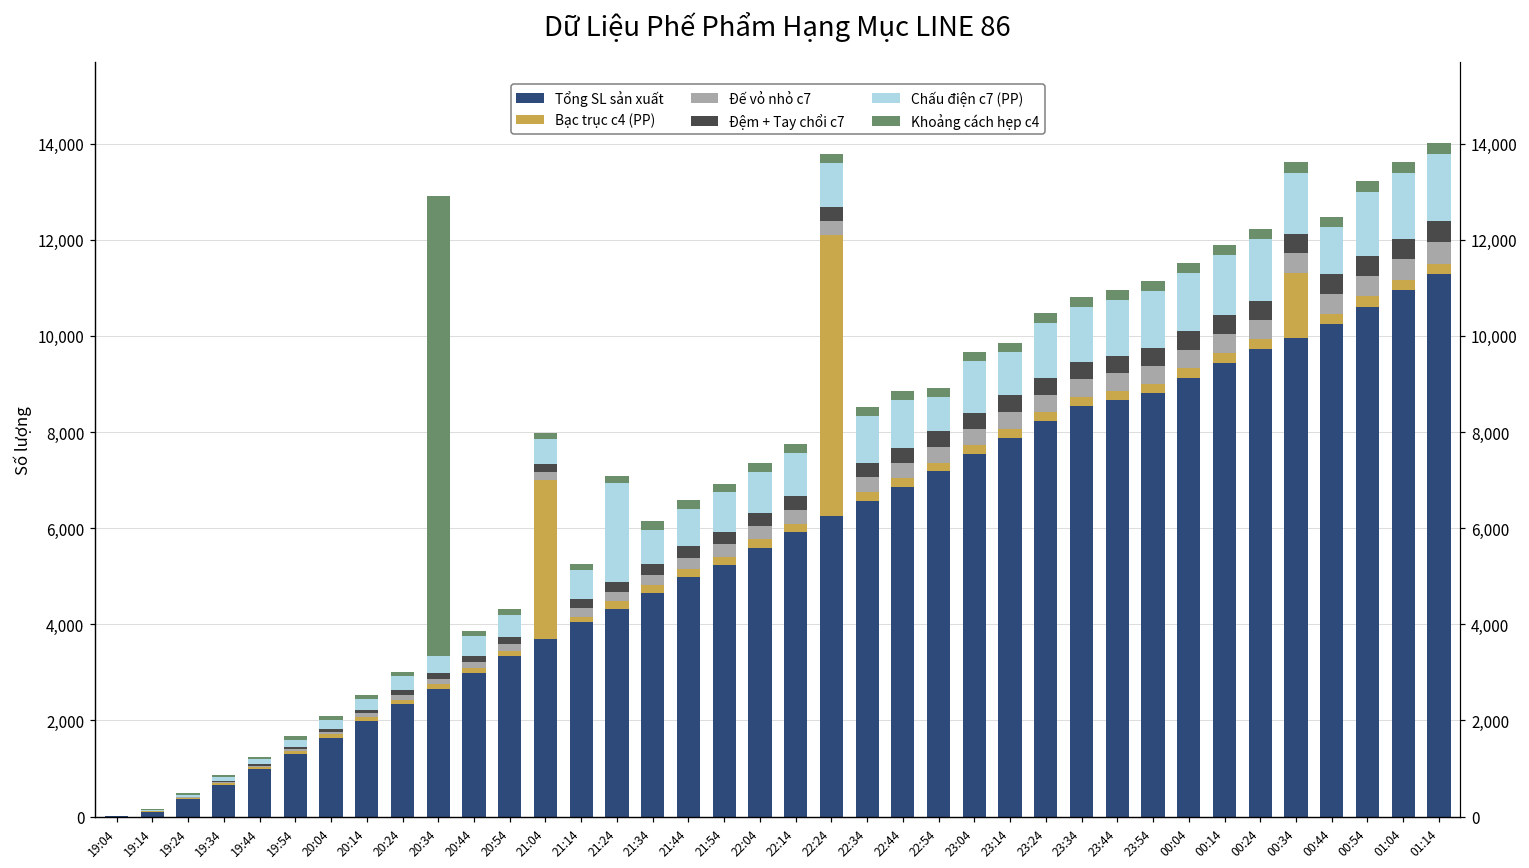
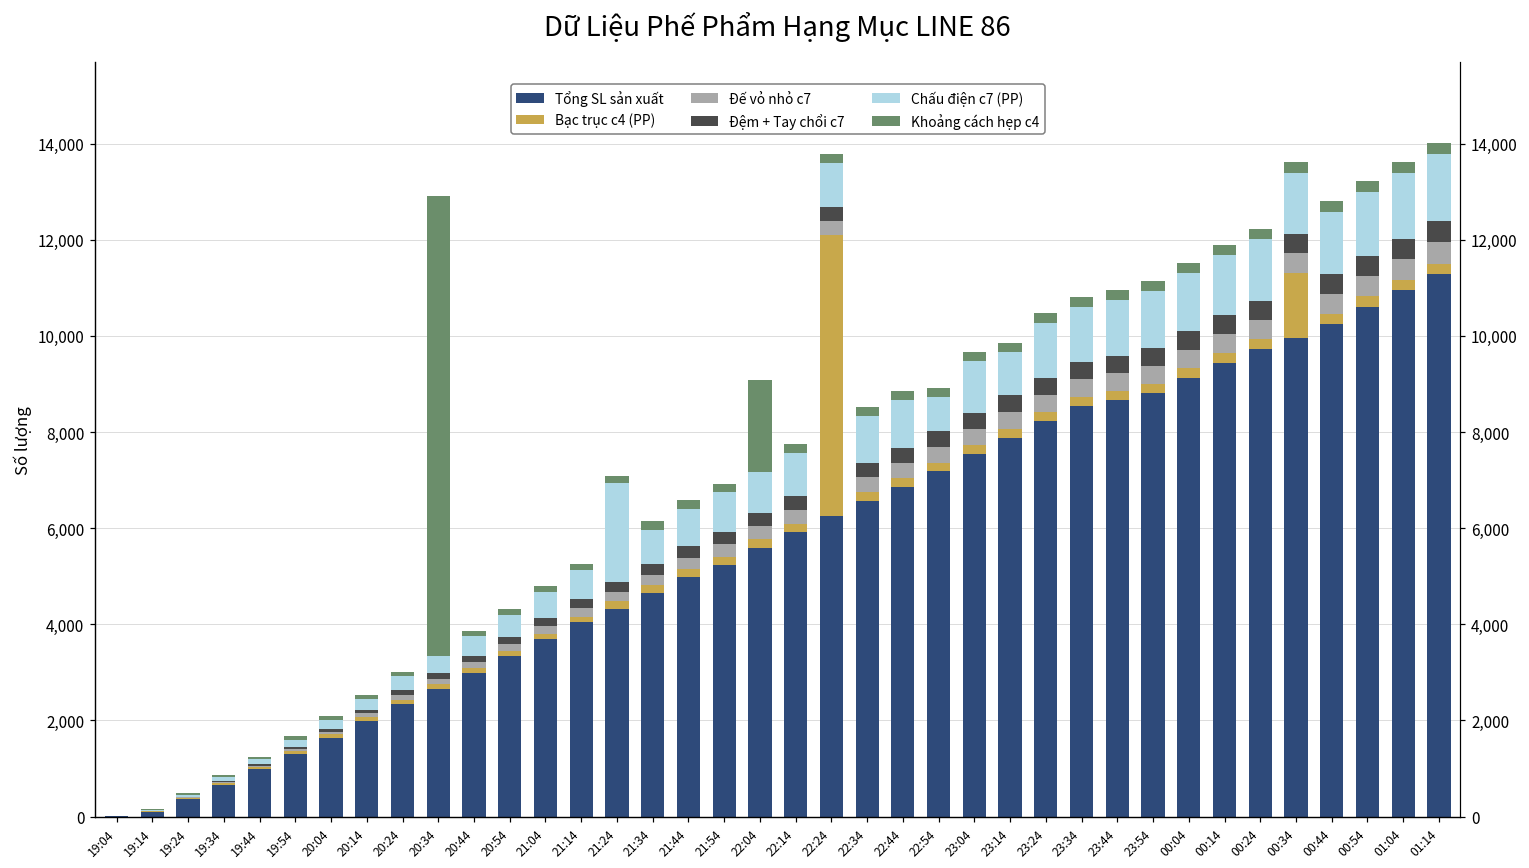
Bạc trục c4 (PP), 21:04: 3,300 -> 100
Khoảng cách hẹp c4, 22:04: 200 -> 1,900
Chấu điện c7 (PP), 00:44: 1,000 -> 1,300
